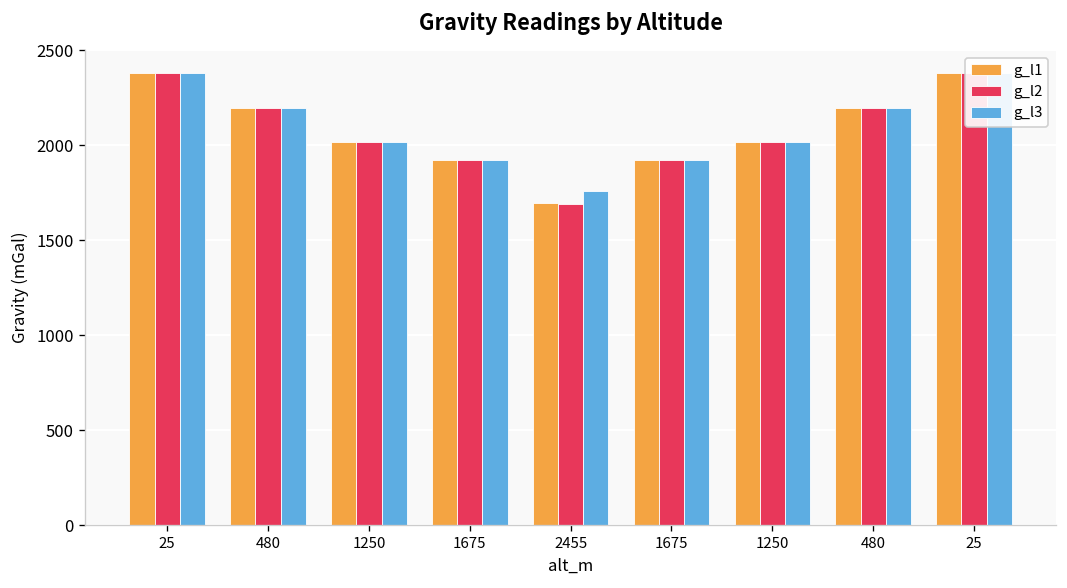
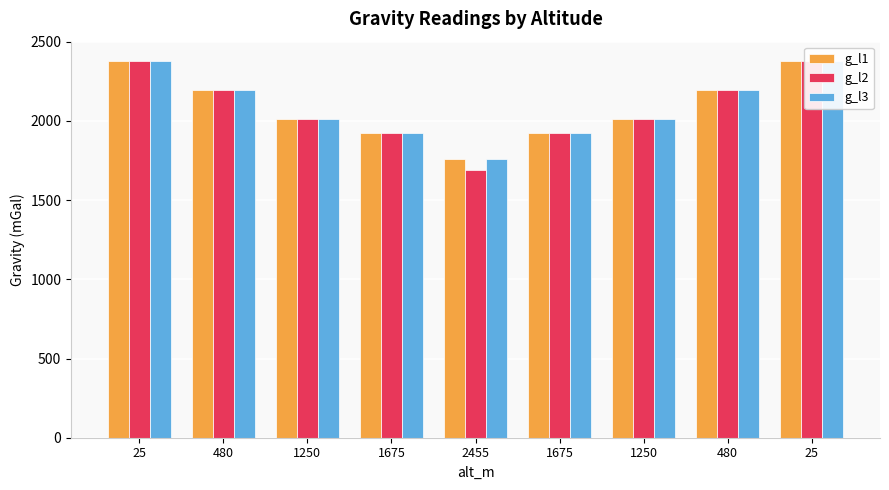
g_l1, 2455: 1690 -> 1760
